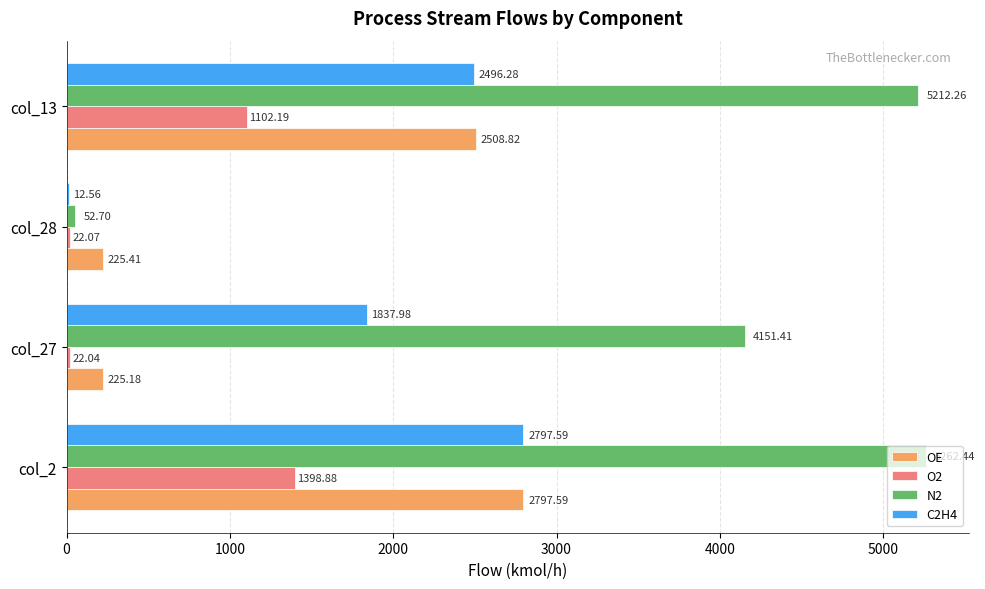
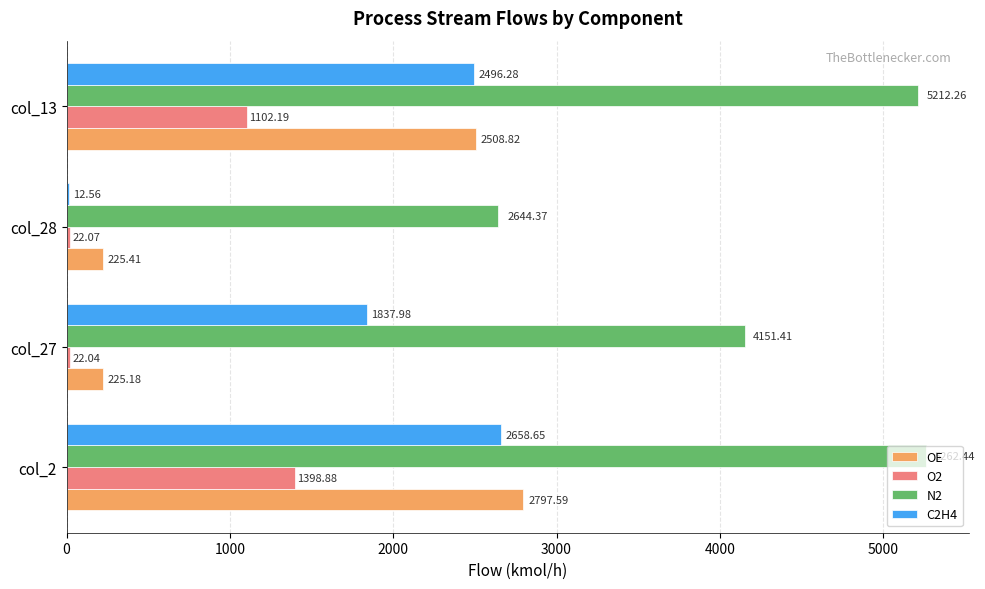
N2, col_28: 52.70 -> 2644.37
C2H4, col_2: 2797.59 -> 2658.65
